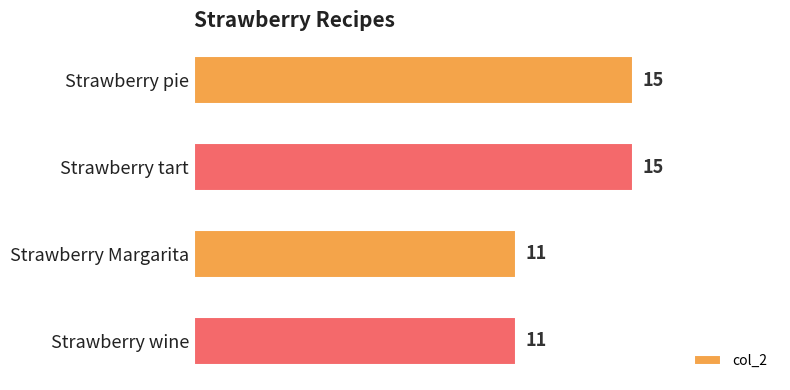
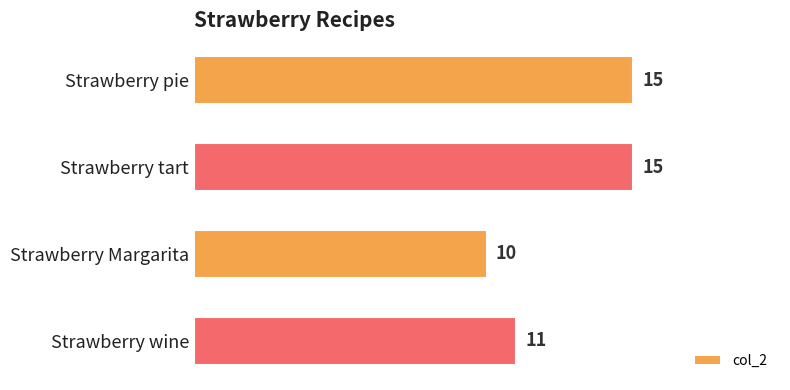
Strawberry Margarita: 11 -> 10
